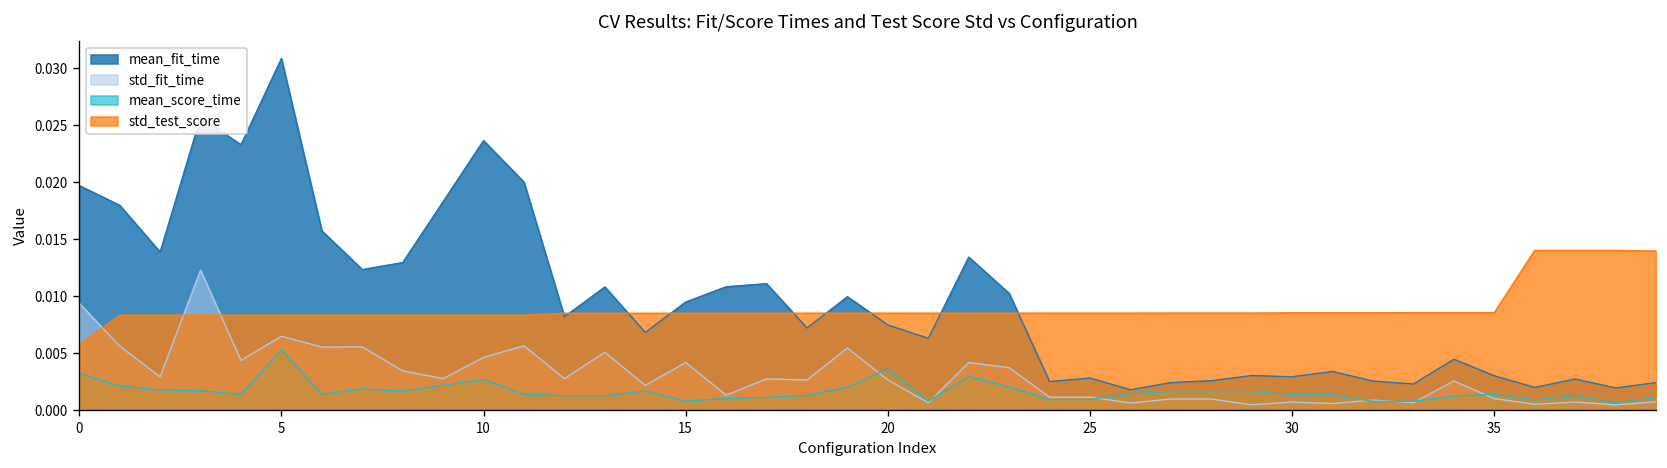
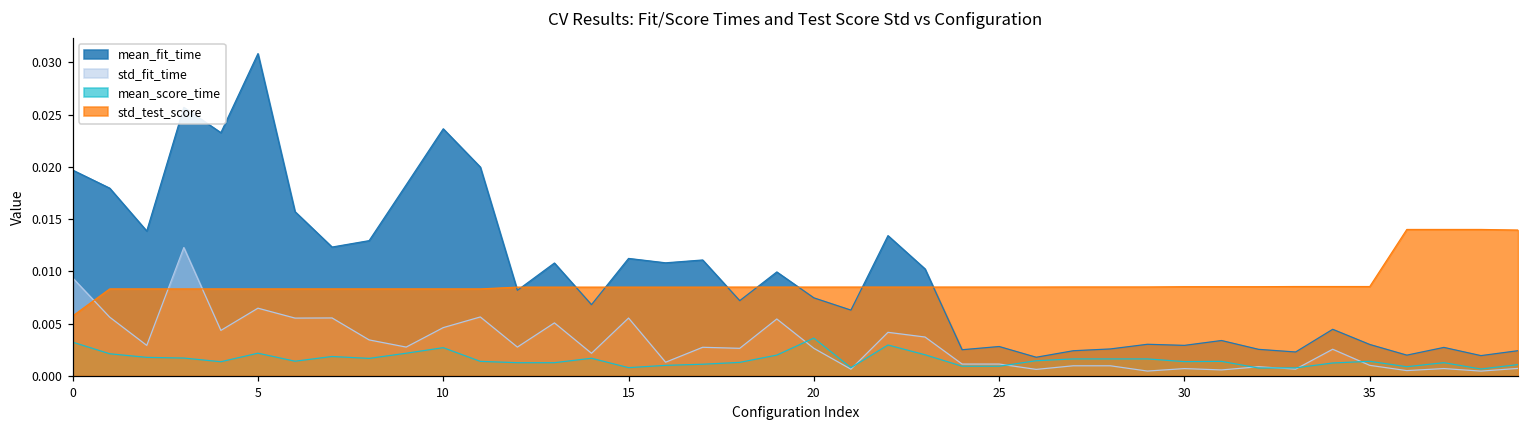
mean_score_time, 5: 0.005 -> 0.002
mean_fit_time, 15: 0.009 -> 0.011
std_fit_time, 15: 0.004 -> 0.006
